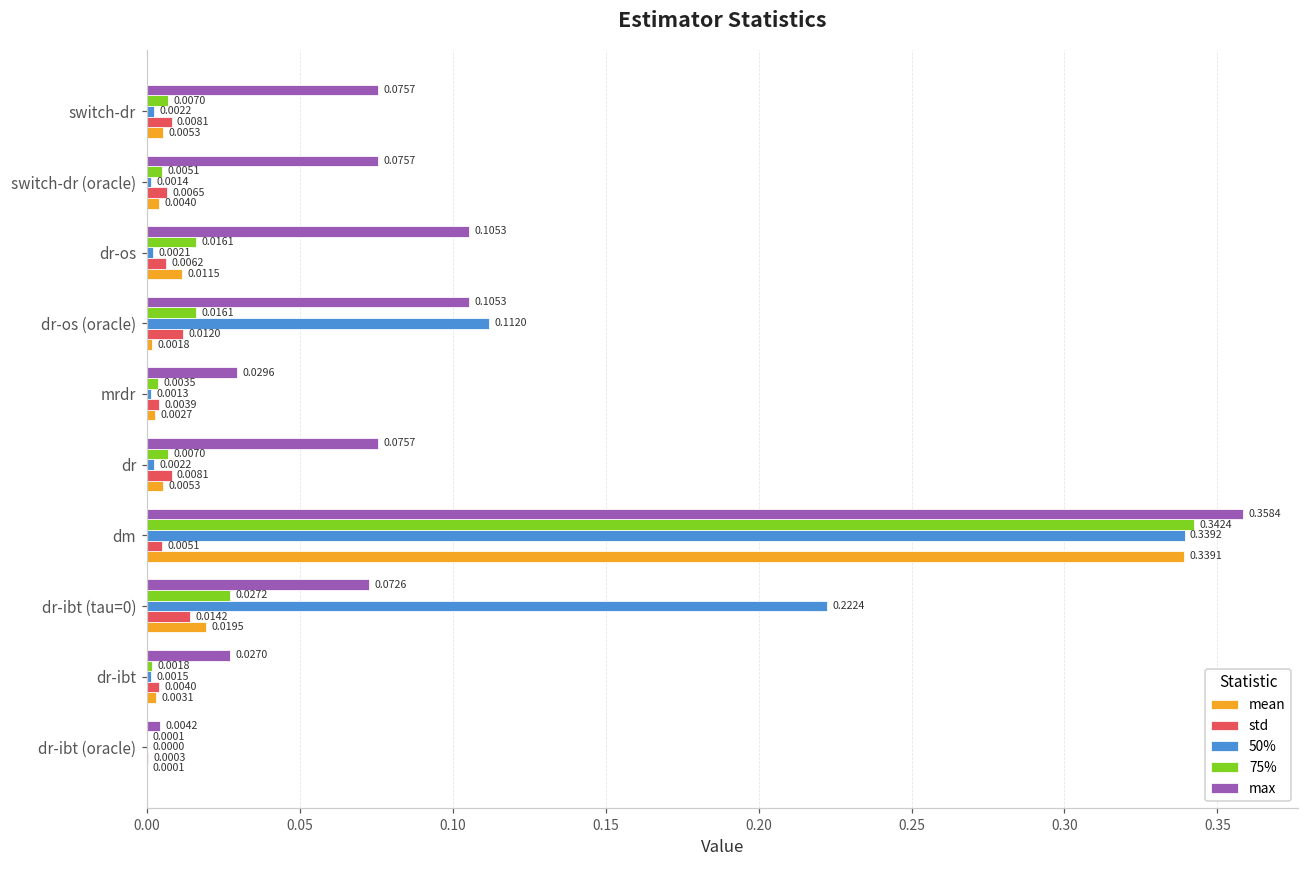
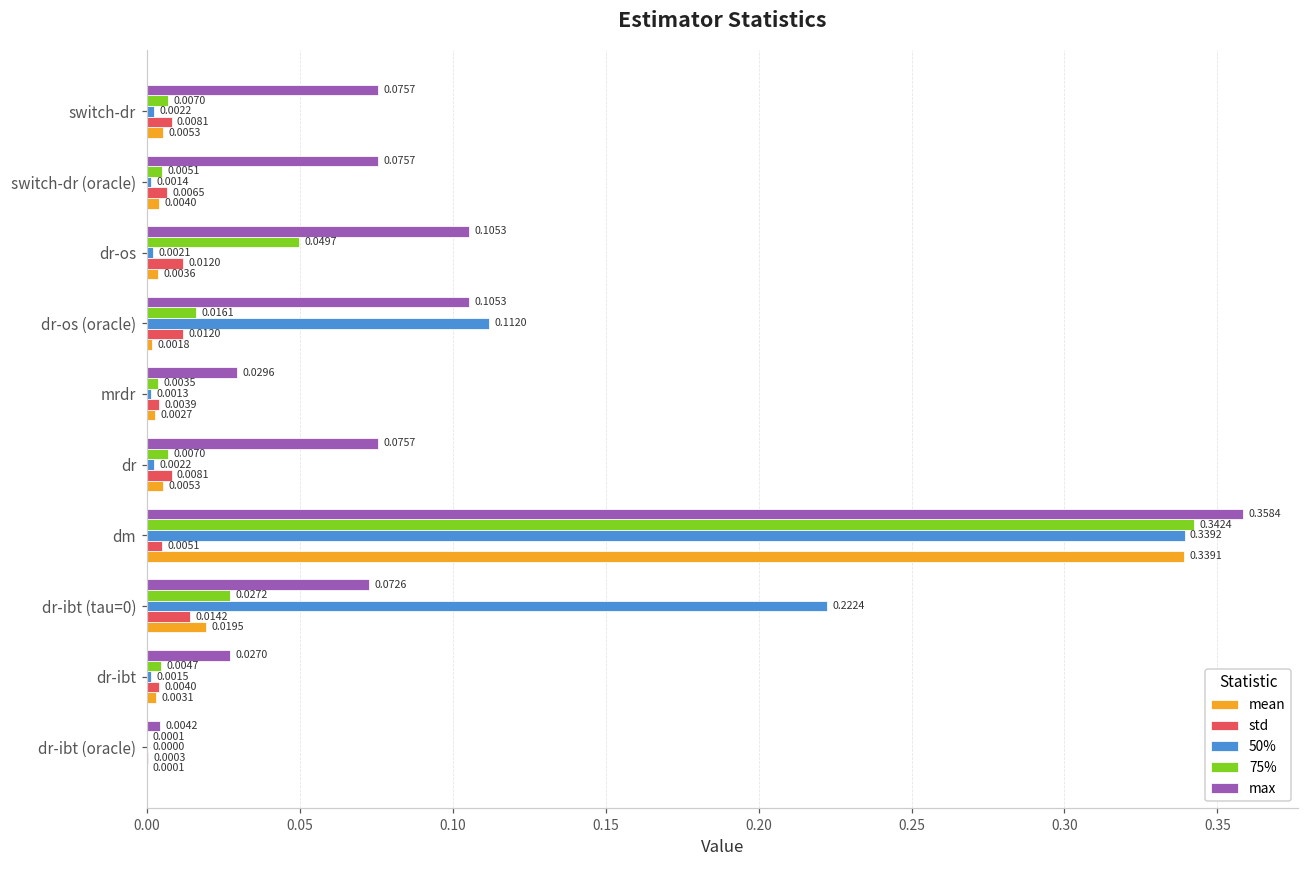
75%, dr-os: 0.0161 -> 0.0497
std, dr-os: 0.0062 -> 0.0120
mean, dr-os: 0.0115 -> 0.0036
75%, dr-ibt: 0.0018 -> 0.0047
